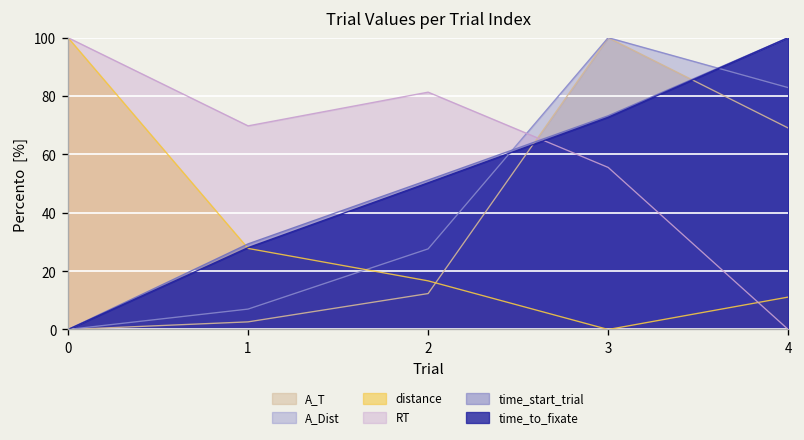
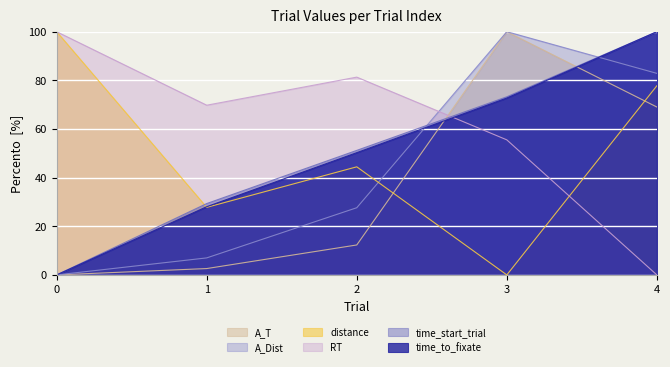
distance, 2: 17 -> 44
distance, 4: 11 -> 78
